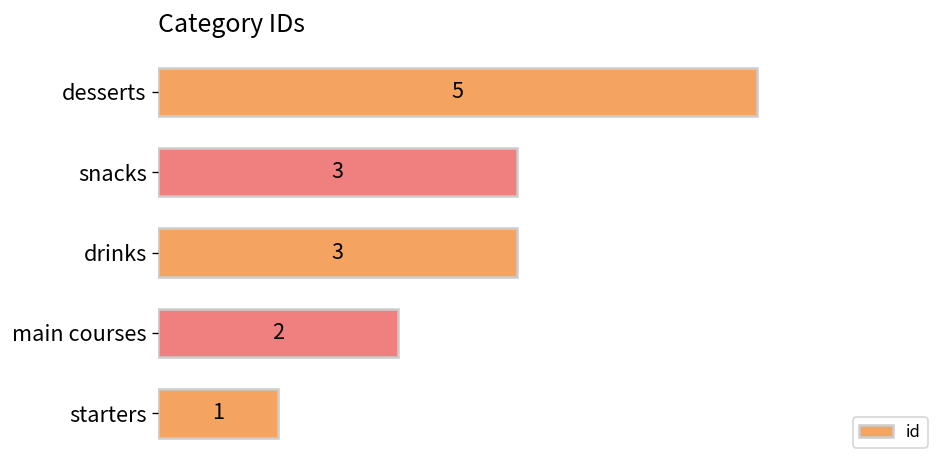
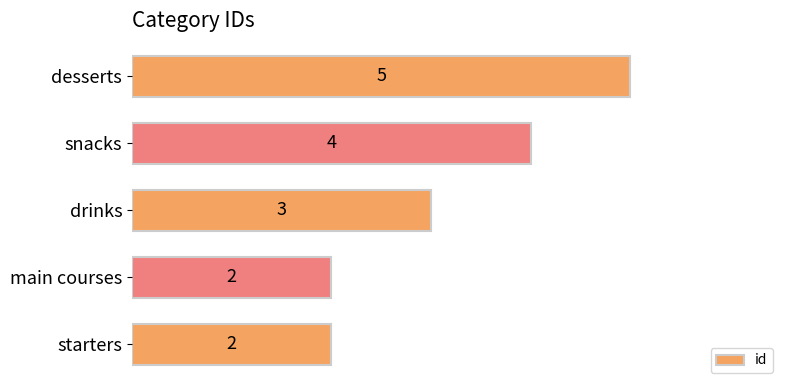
snacks: 3 -> 4
starters: 1 -> 2
